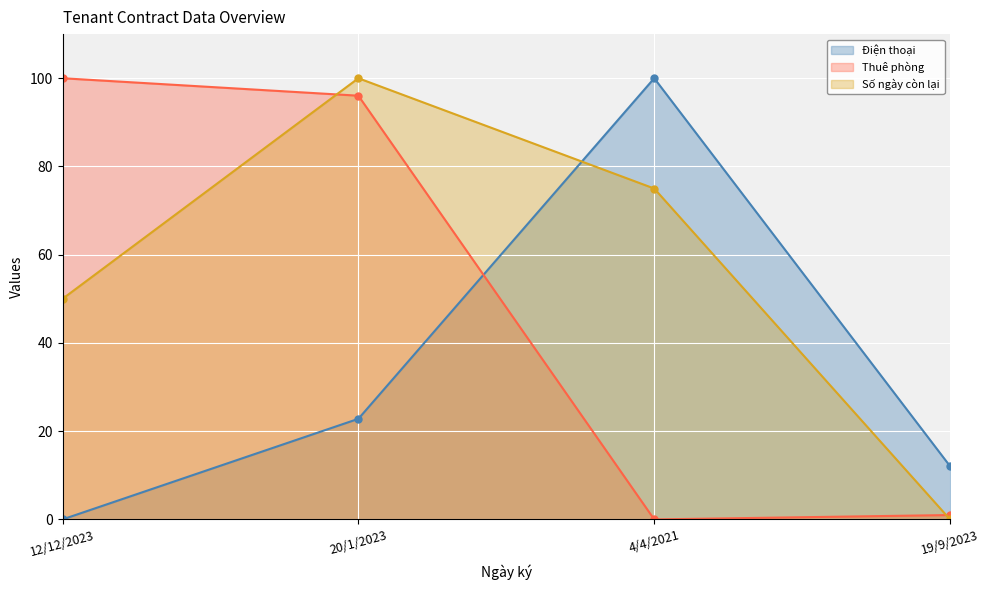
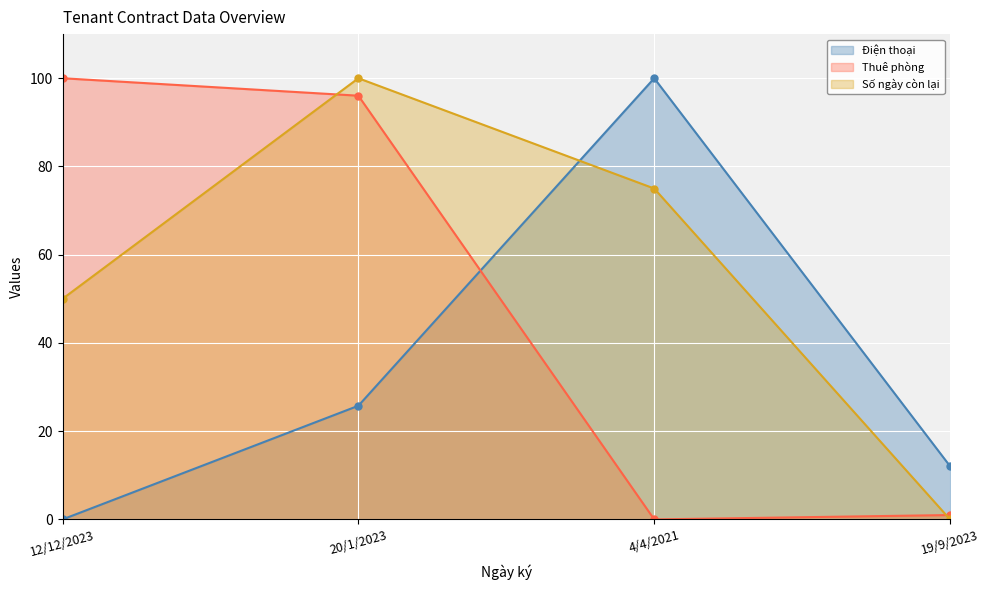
Điện thoại, 20/1/2023: 23 -> 26
